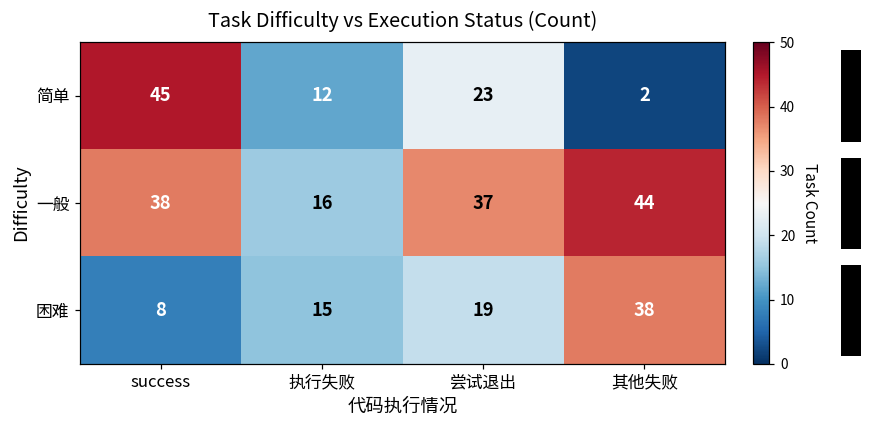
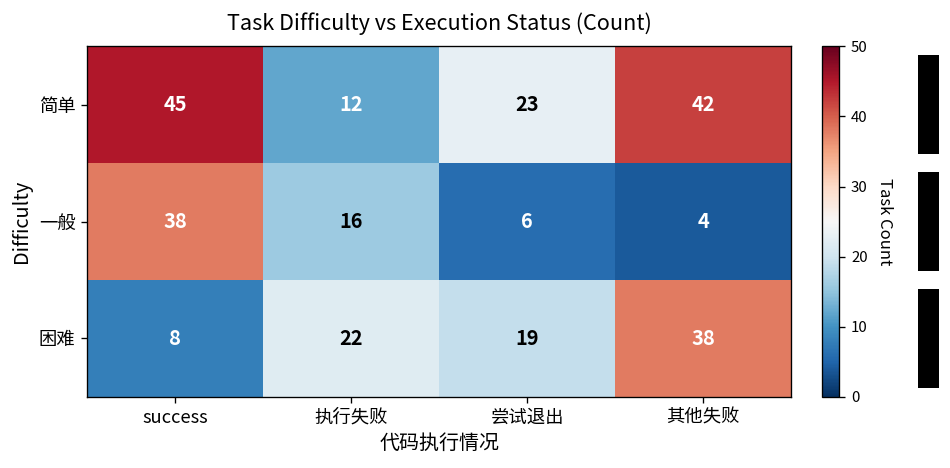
简单, 其他失败: 2 -> 42
一般, 尝试退出: 37 -> 6
一般, 其他失败: 44 -> 4
困难, 执行失败: 15 -> 22
